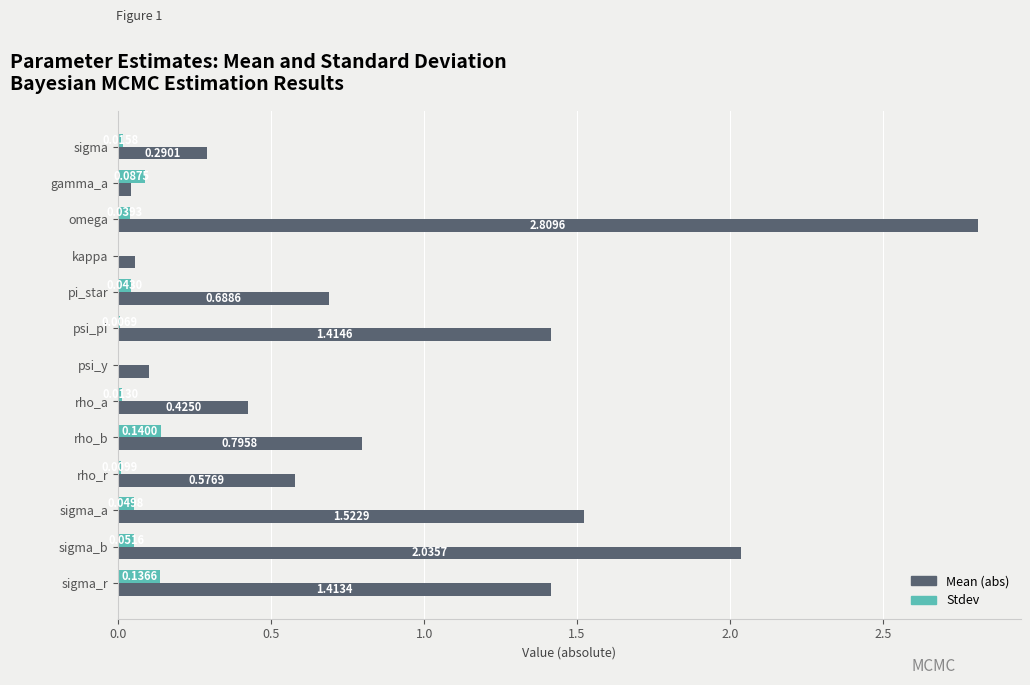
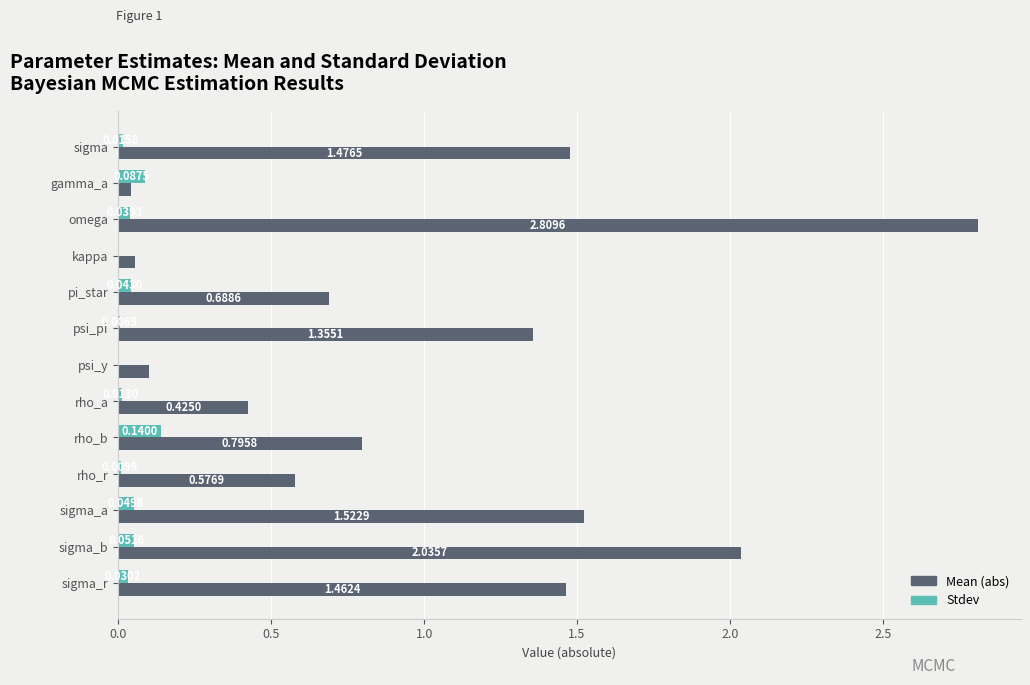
Mean (abs), sigma: 0.2901 -> 1.4765
Mean (abs), psi_pi: 1.4146 -> 1.3551
Stdev, sigma_r: 0.14 -> 0.03
Mean (abs), sigma_r: 1.4134 -> 1.4624
